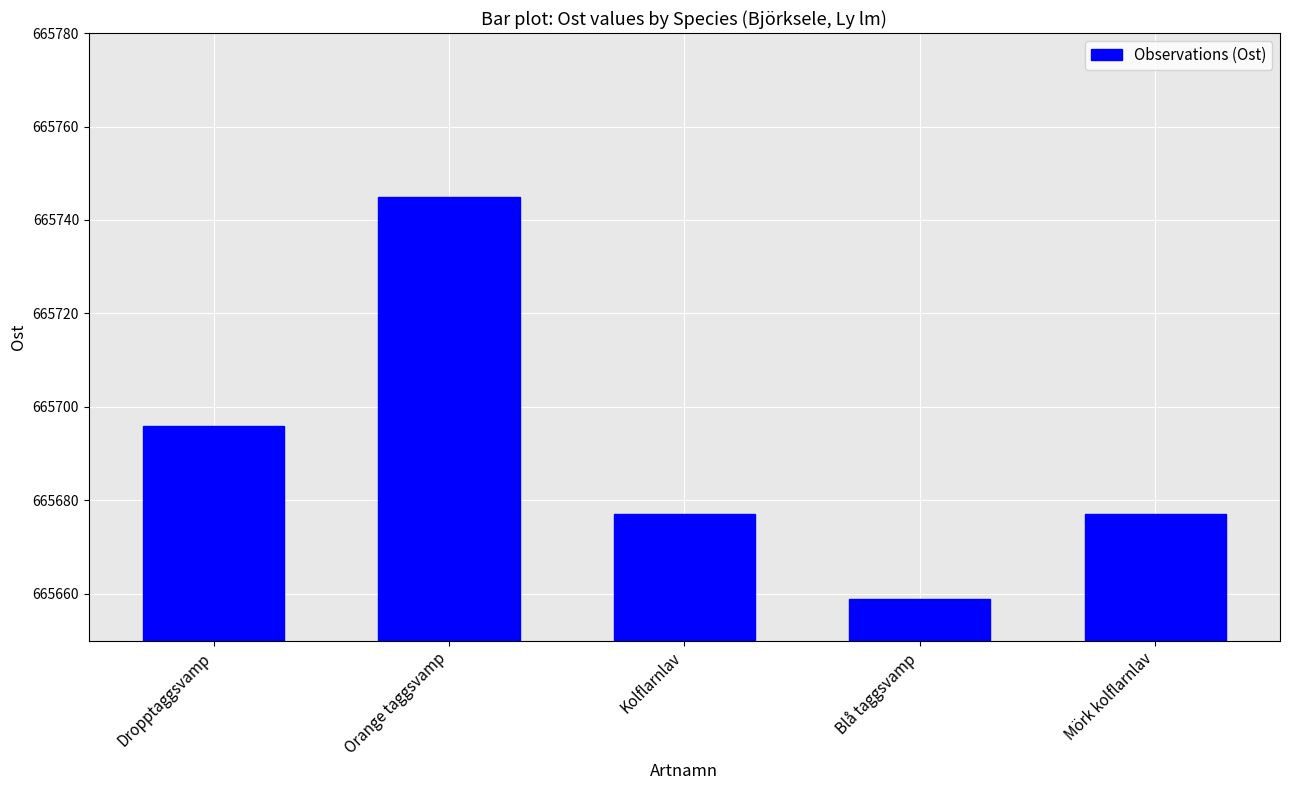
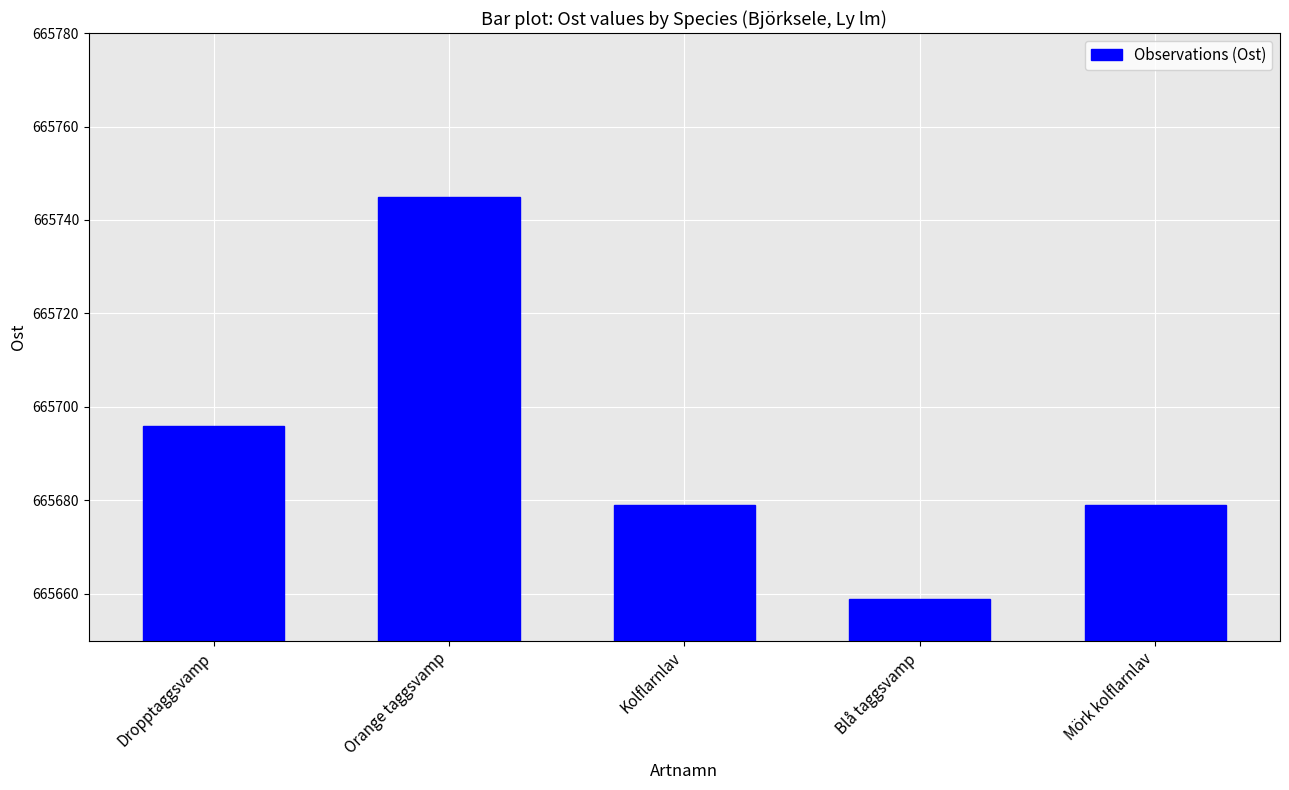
Kolflarnlav: 665677 -> 665679
Mörk kolflarnlav: 665677 -> 665679
